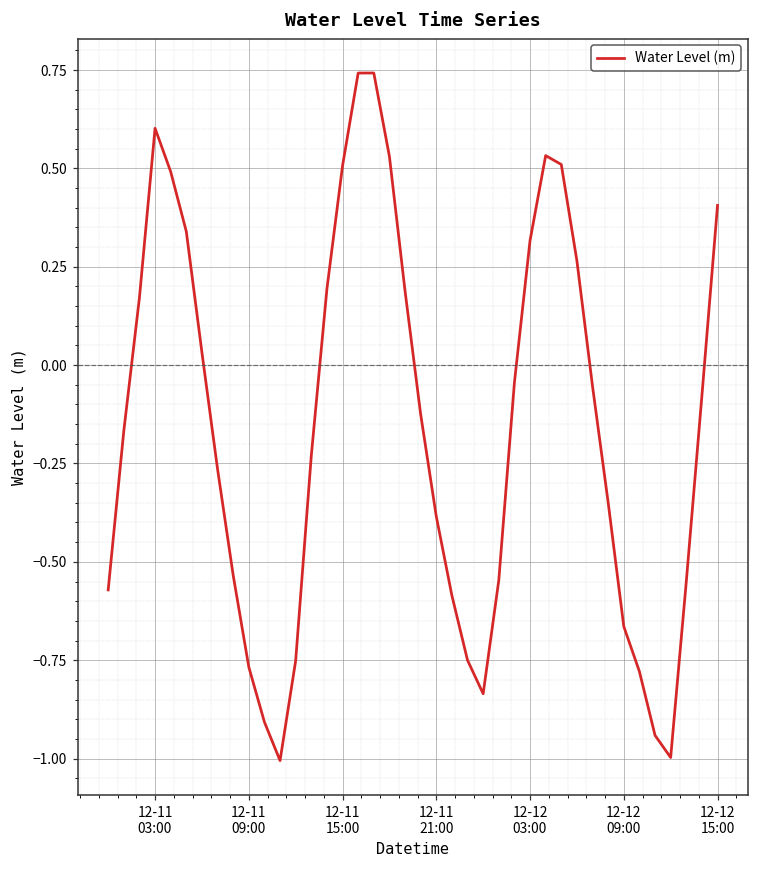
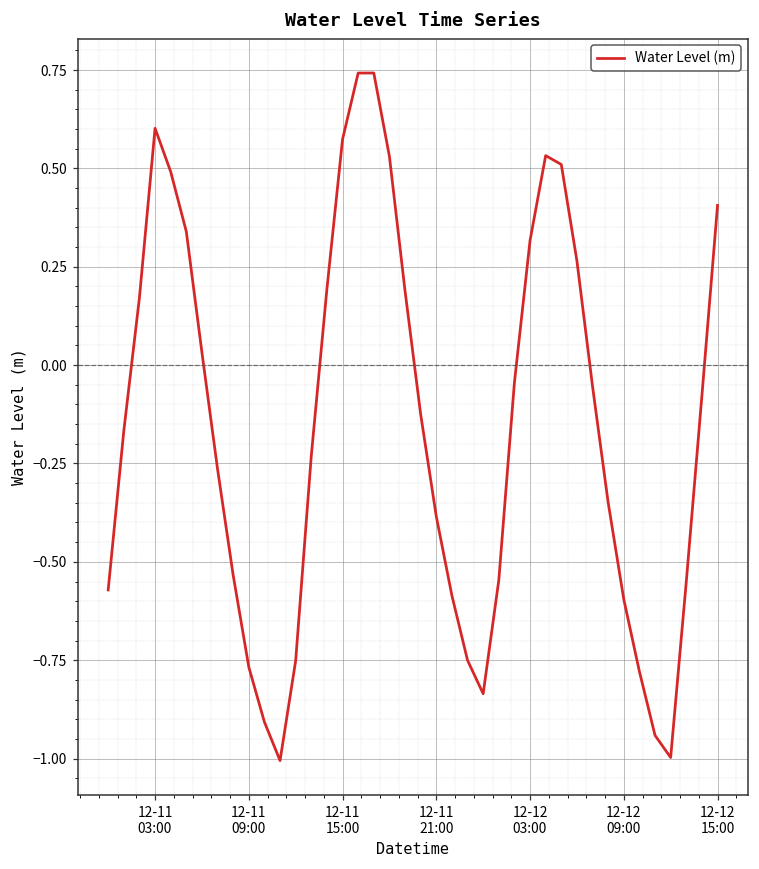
12-11 15:00: 0.51 -> 0.57
12-12 09:00: -0.66 -> -0.60
